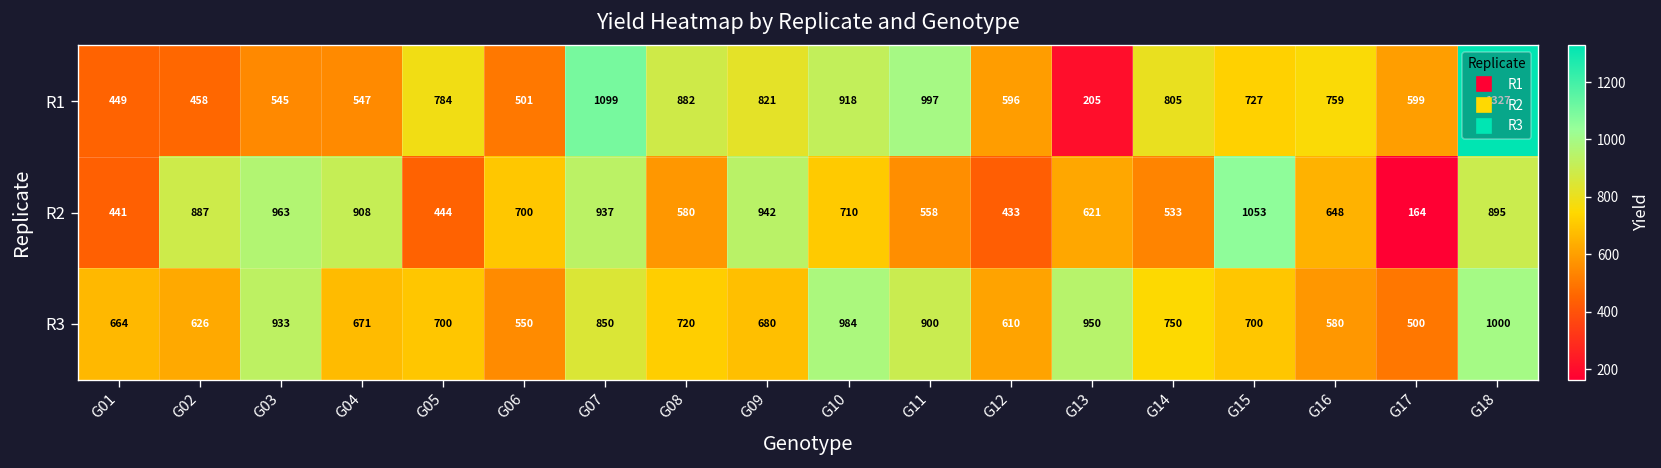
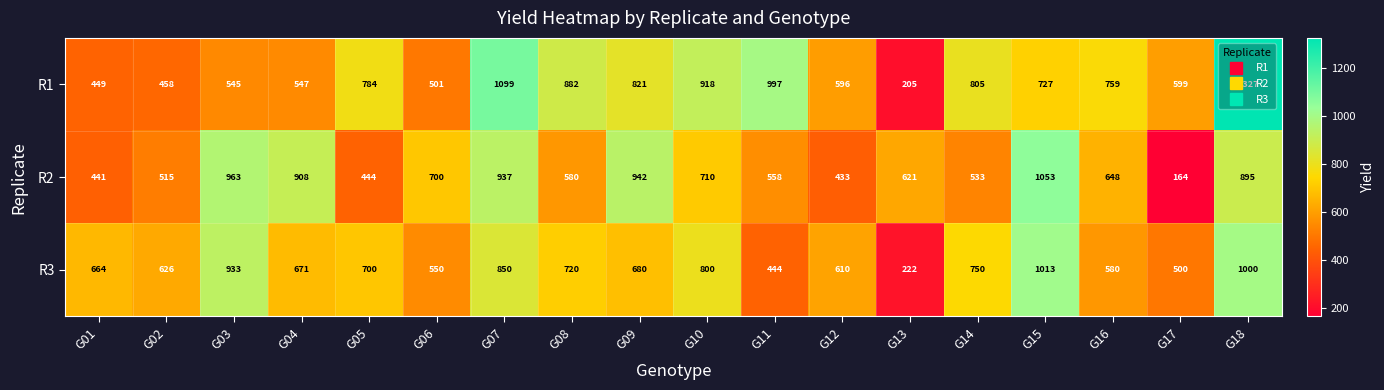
R2, G02: 887 -> 515
R3, G10: 984 -> 800
R3, G11: 900 -> 444
R3, G13: 950 -> 222
R3, G15: 700 -> 1013
